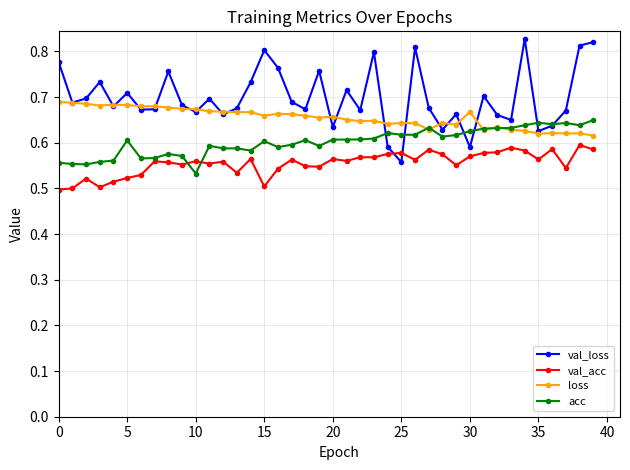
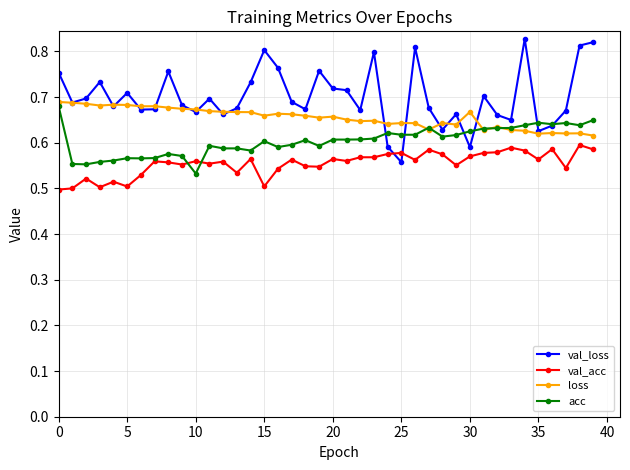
val_loss, 0: 0.78 -> 0.75
acc, 0: 0.56 -> 0.68
val_acc, 5: 0.52 -> 0.50
acc, 5: 0.61 -> 0.57
val_loss, 20: 0.63 -> 0.72
